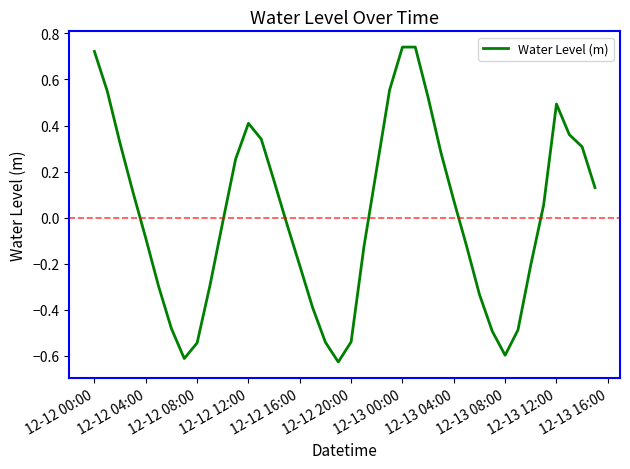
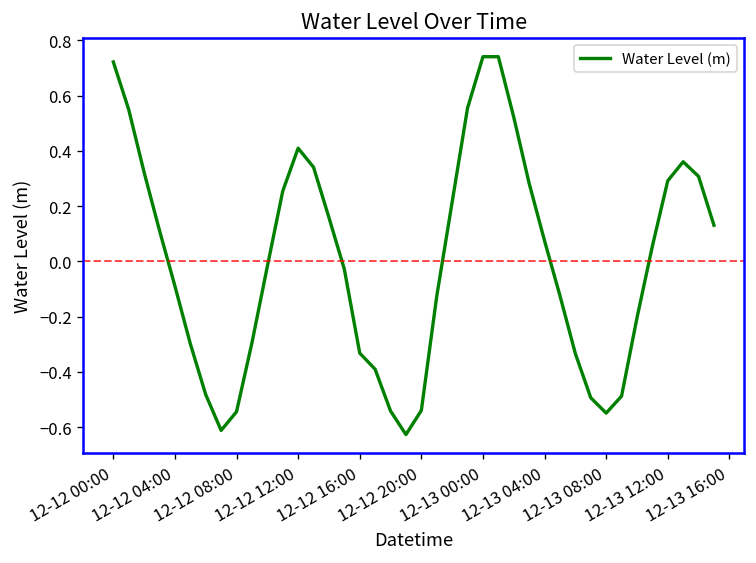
12-12 16:00: -0.21 -> -0.33
12-13 08:00: -0.60 -> -0.55
12-13 12:00: 0.49 -> 0.29
